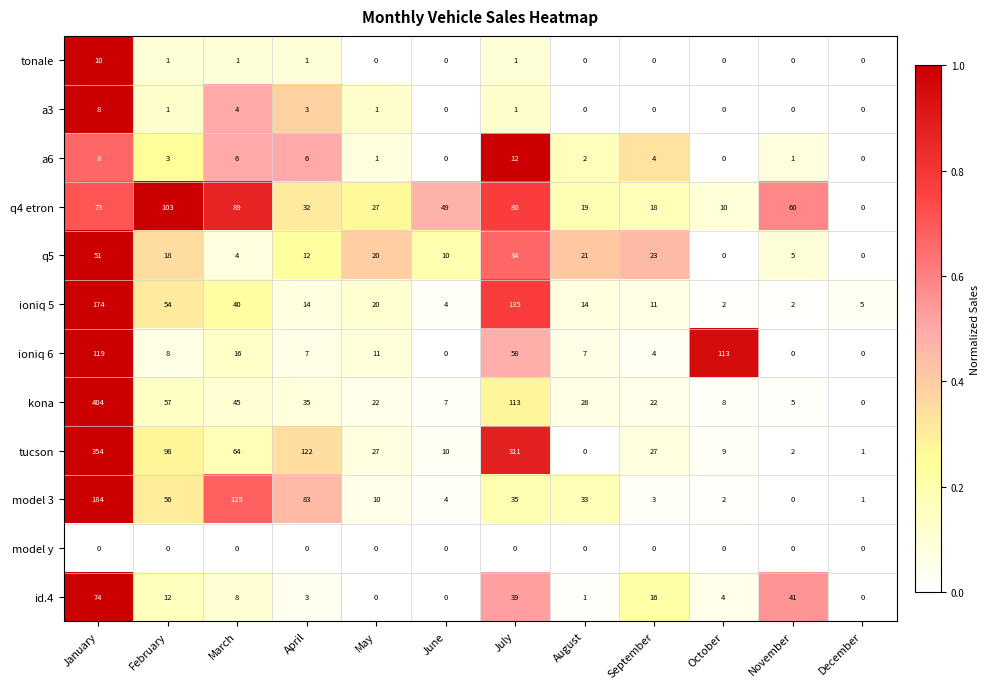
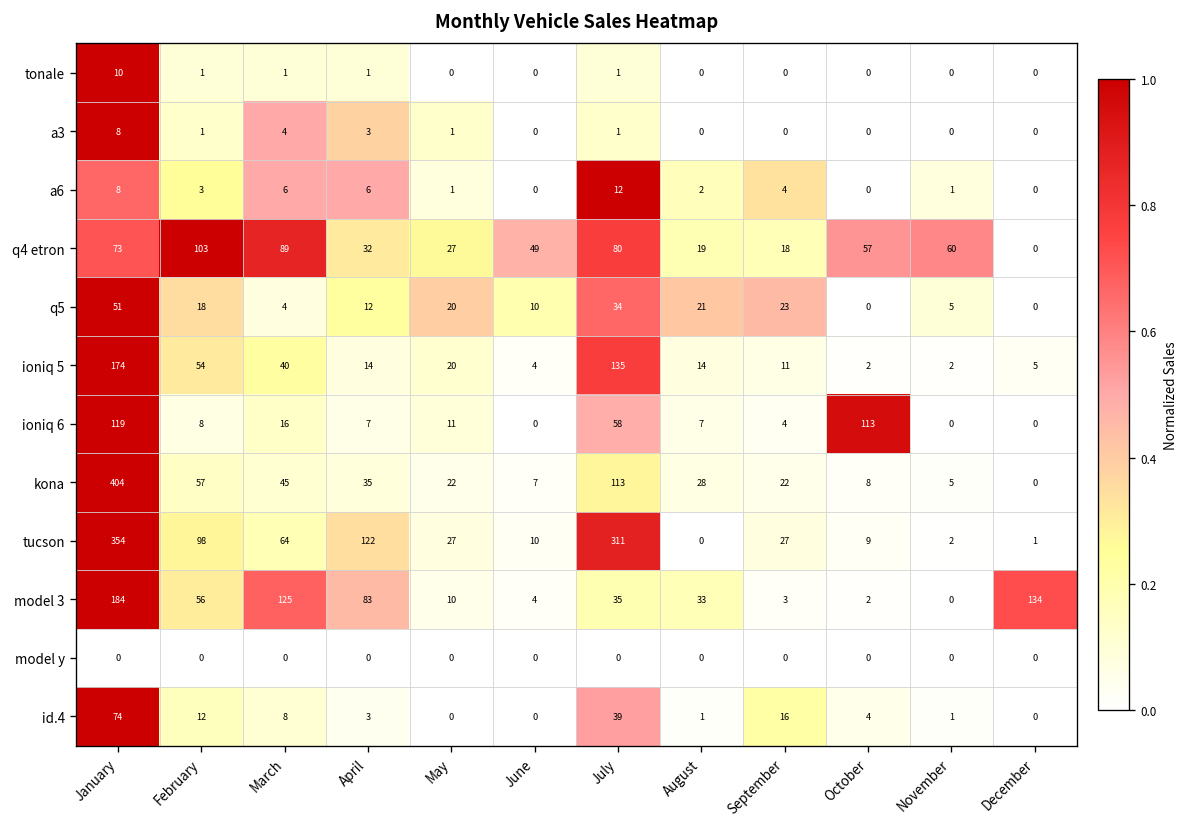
q4 etron, October: 10 -> 57
model 3, December: 1 -> 134
id.4, November: 41 -> 1
